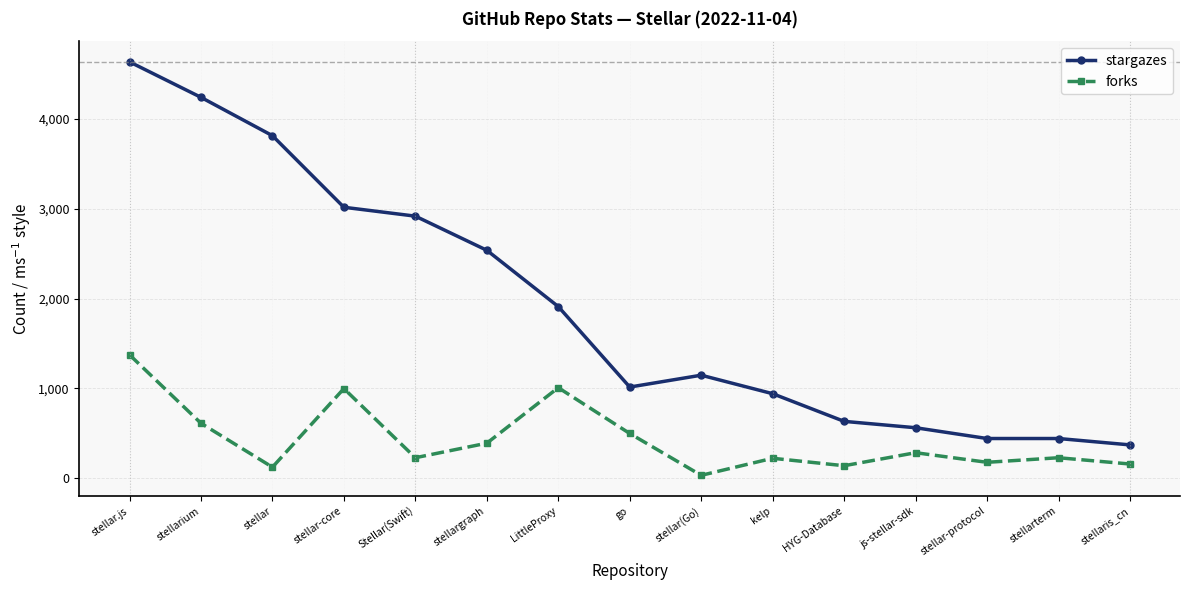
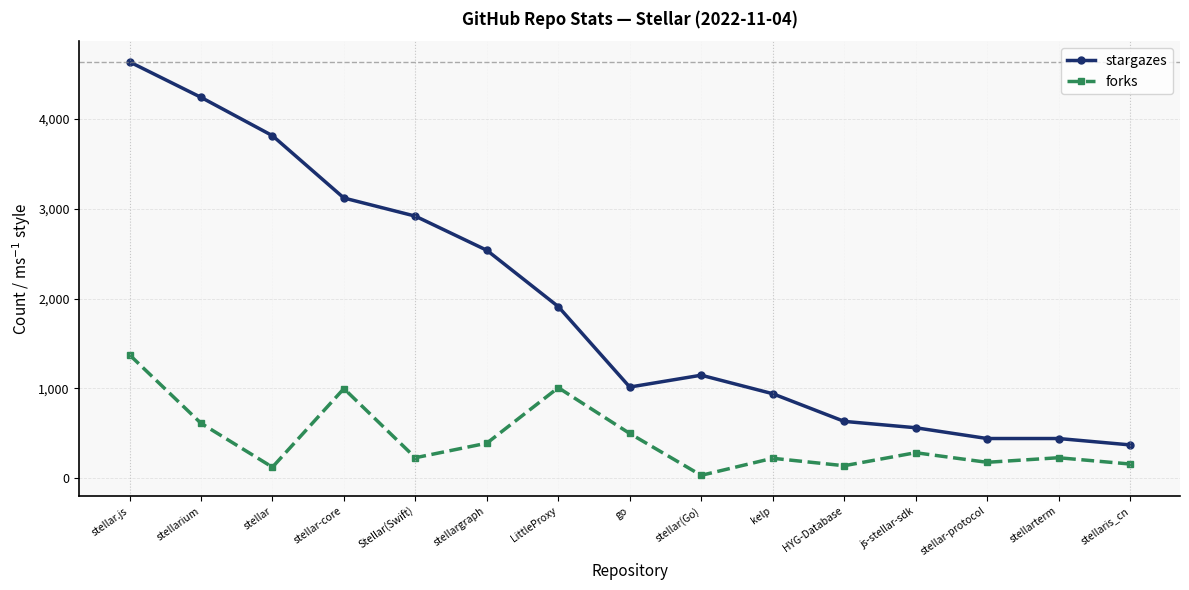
stargazes, stellar-core: 3,000 -> 3,100
